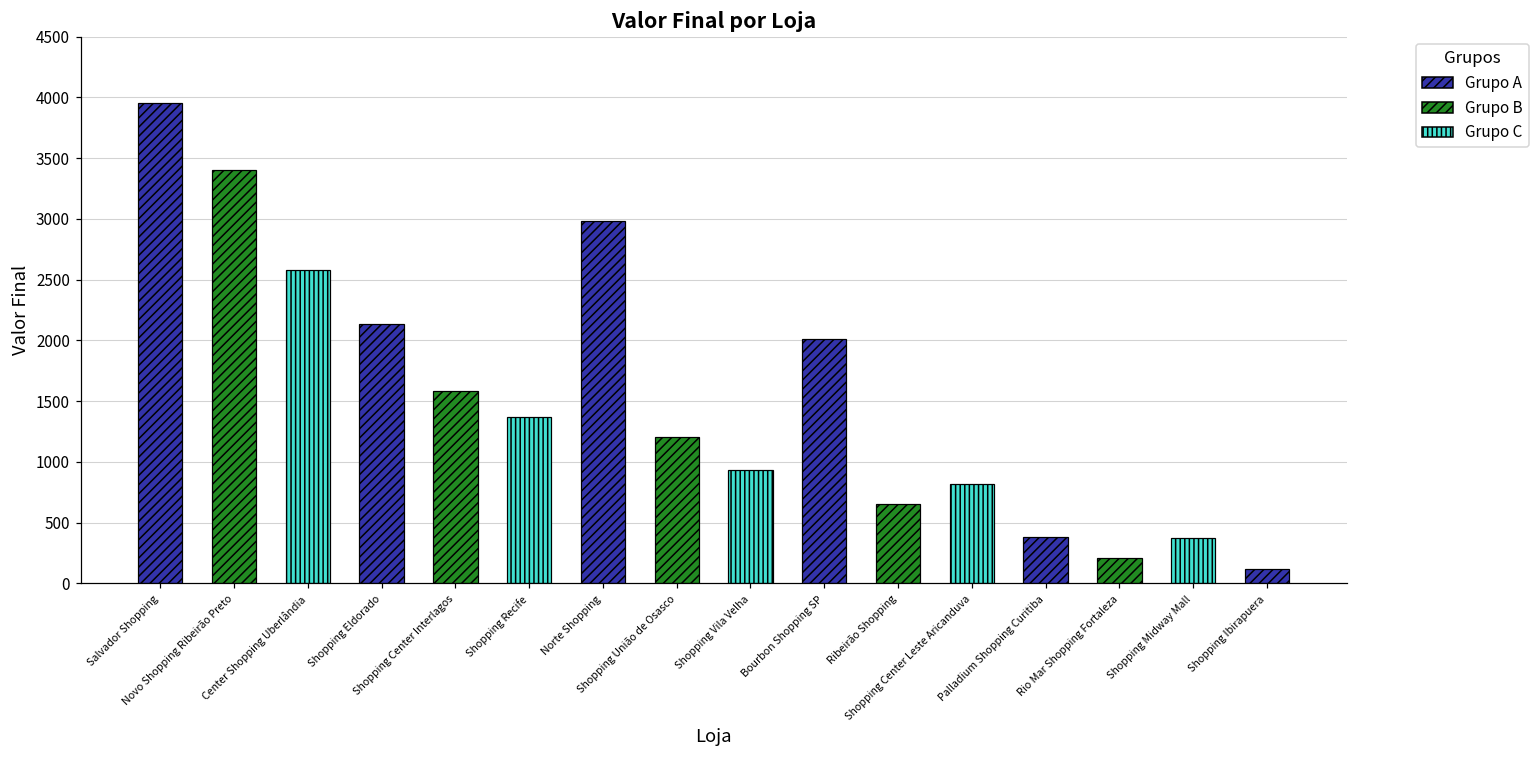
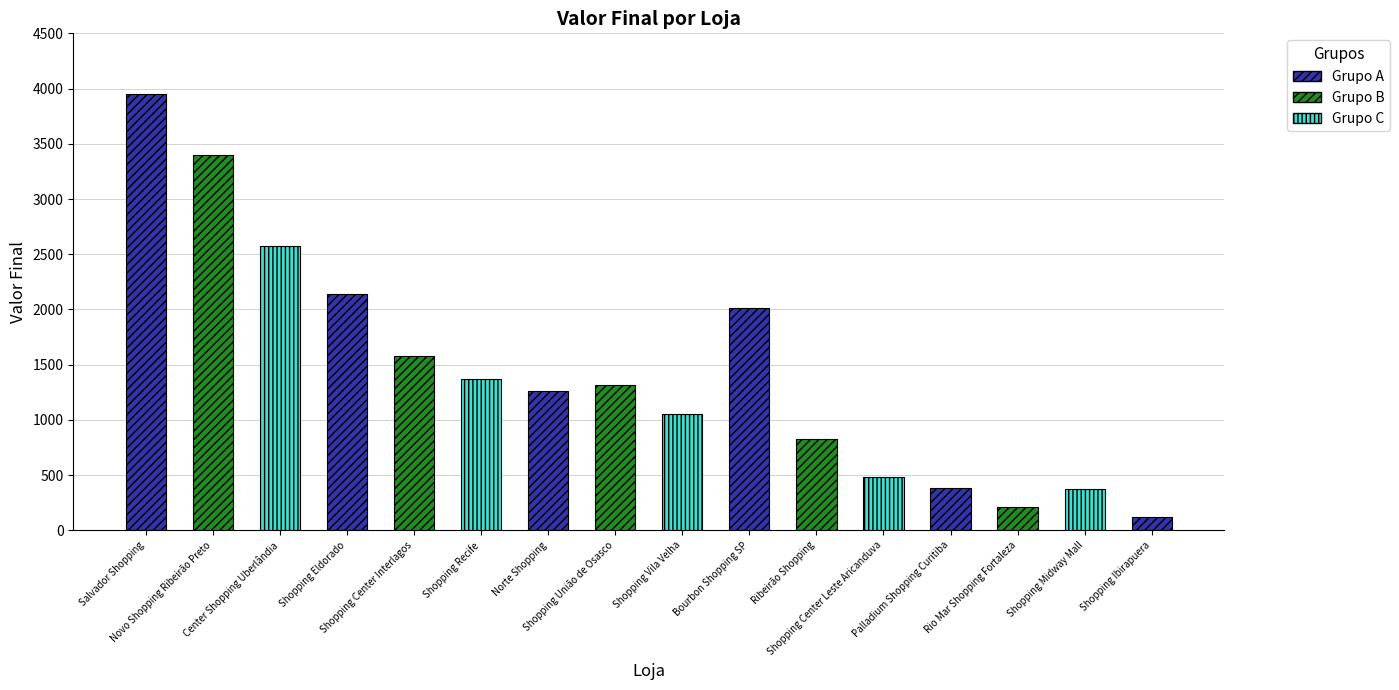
Norte Shopping: 2980 -> 1260
Shopping União de Osasco: 1210 -> 1320
Shopping Vila Velha: 940 -> 1050
Ribeirão Shopping: 650 -> 820
Shopping Center Leste Aricanduva: 820 -> 490
